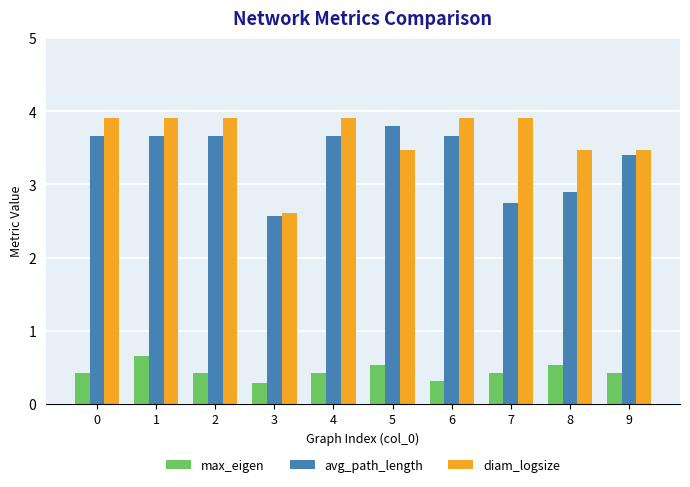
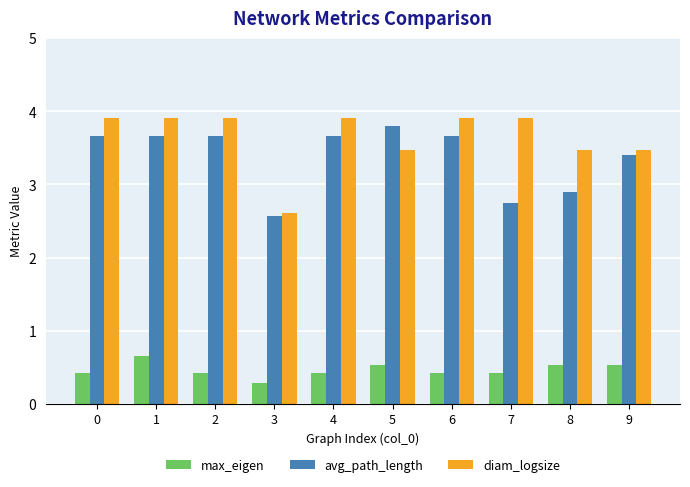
max_eigen, 6: 0.3 -> 0.4
max_eigen, 9: 0.4 -> 0.5
